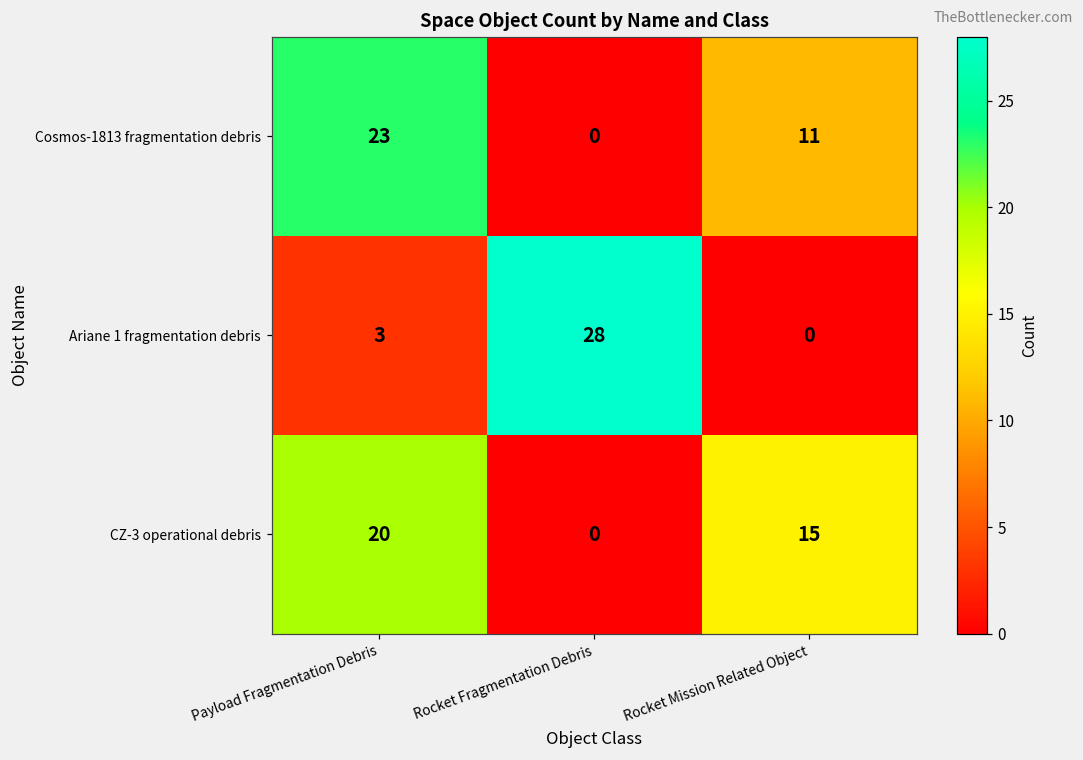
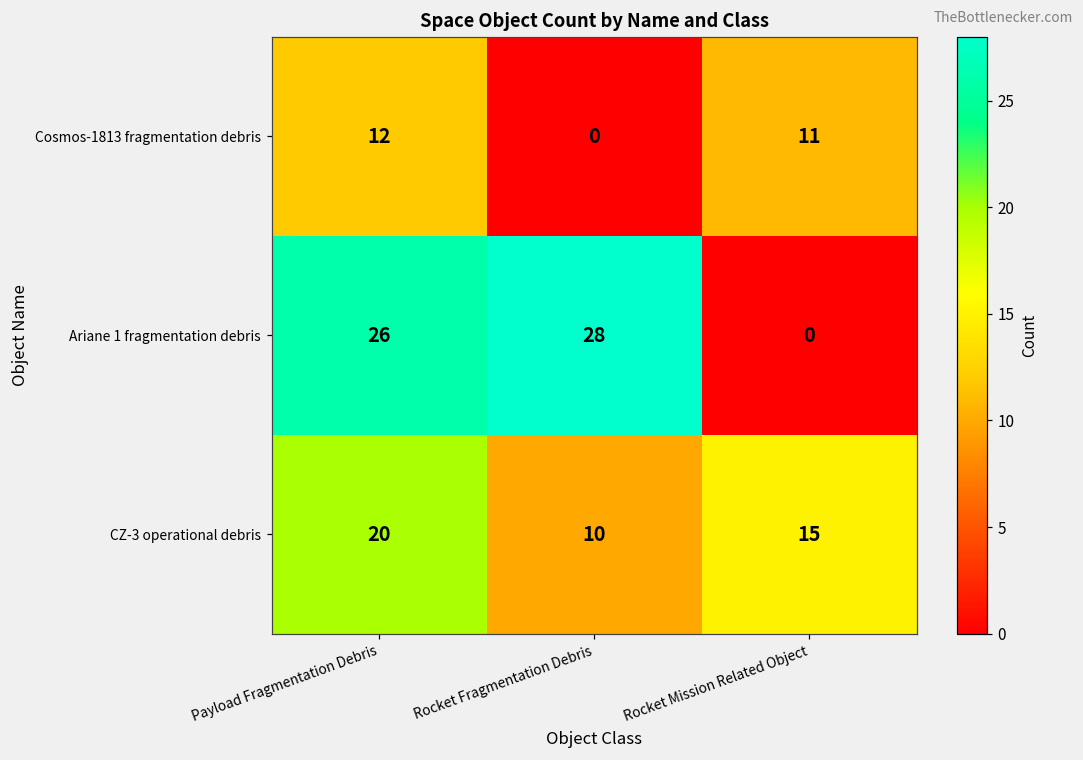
Cosmos-1813 fragmentation debris, Payload Fragmentation Debris: 23 -> 12
Ariane 1 fragmentation debris, Payload Fragmentation Debris: 3 -> 26
CZ-3 operational debris, Rocket Fragmentation Debris: 0 -> 10
